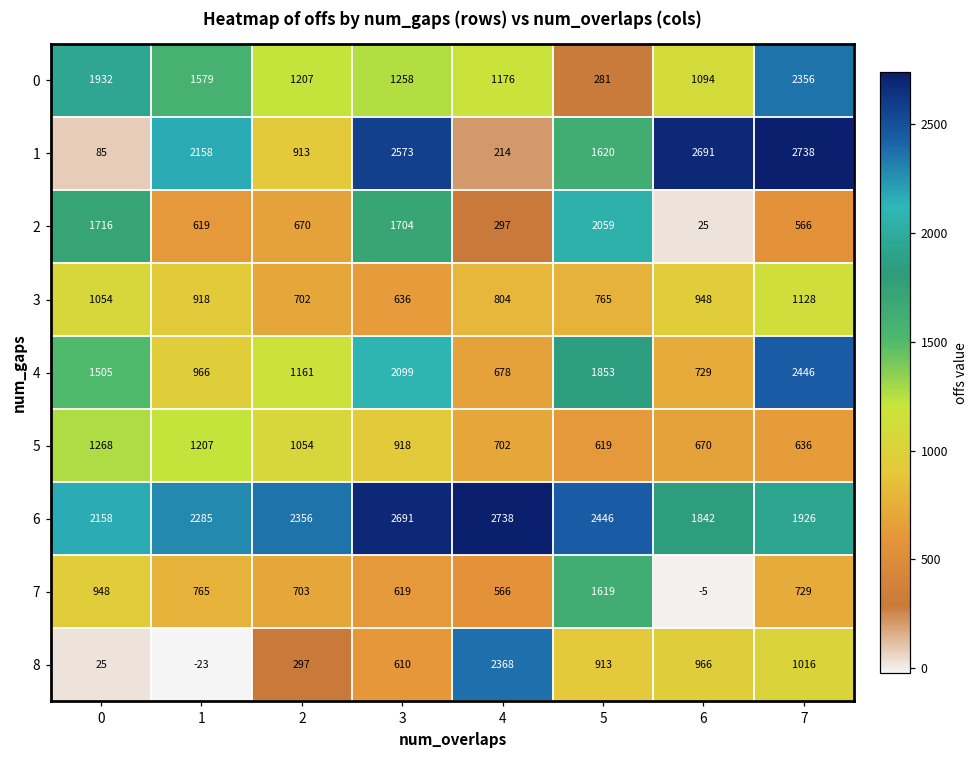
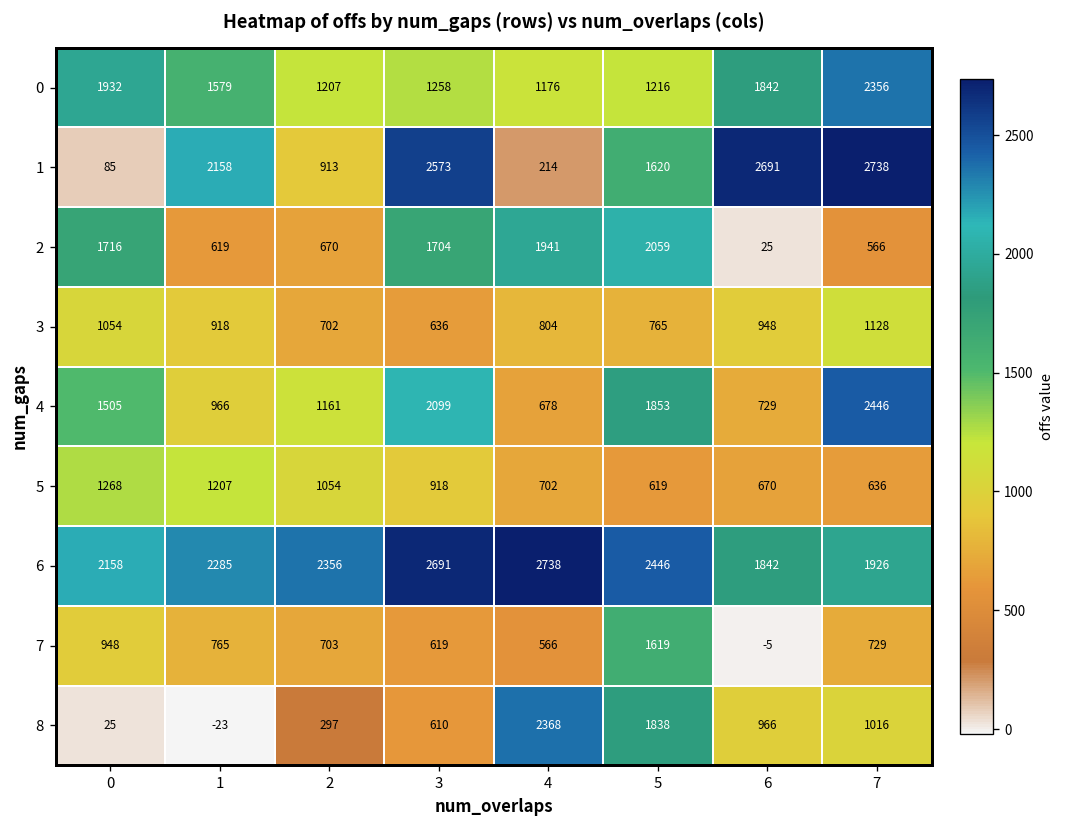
0, 5: 281 -> 1216
0, 6: 1094 -> 1842
2, 4: 297 -> 1941
8, 5: 913 -> 1838
